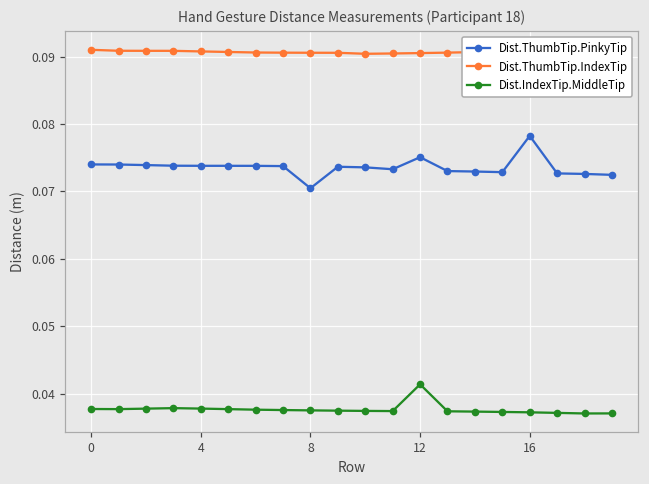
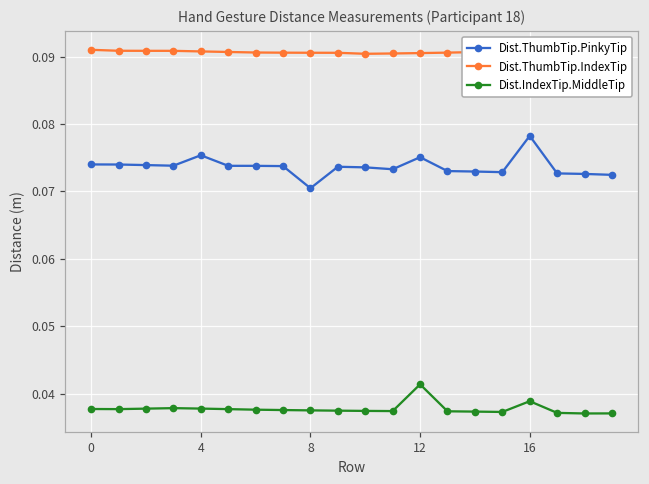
Dist.ThumbTip.PinkyTip, 4: 0.074 -> 0.075
Dist.IndexTip.MiddleTip, 16: 0.037 -> 0.039
